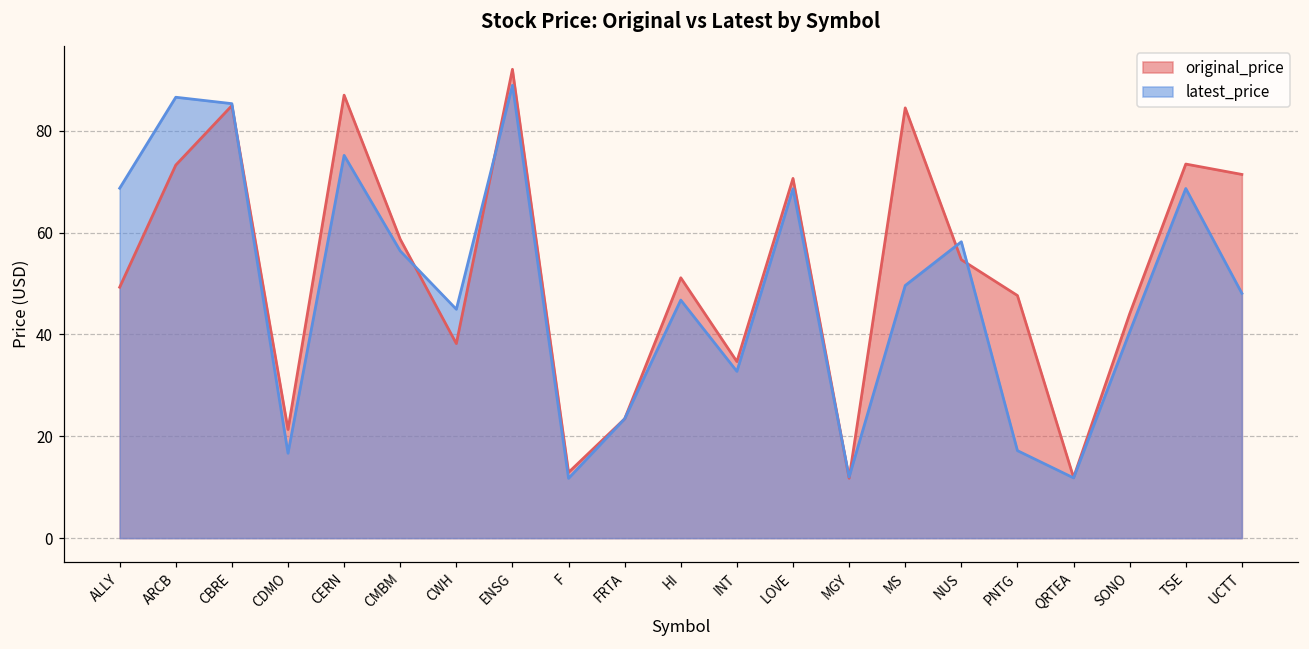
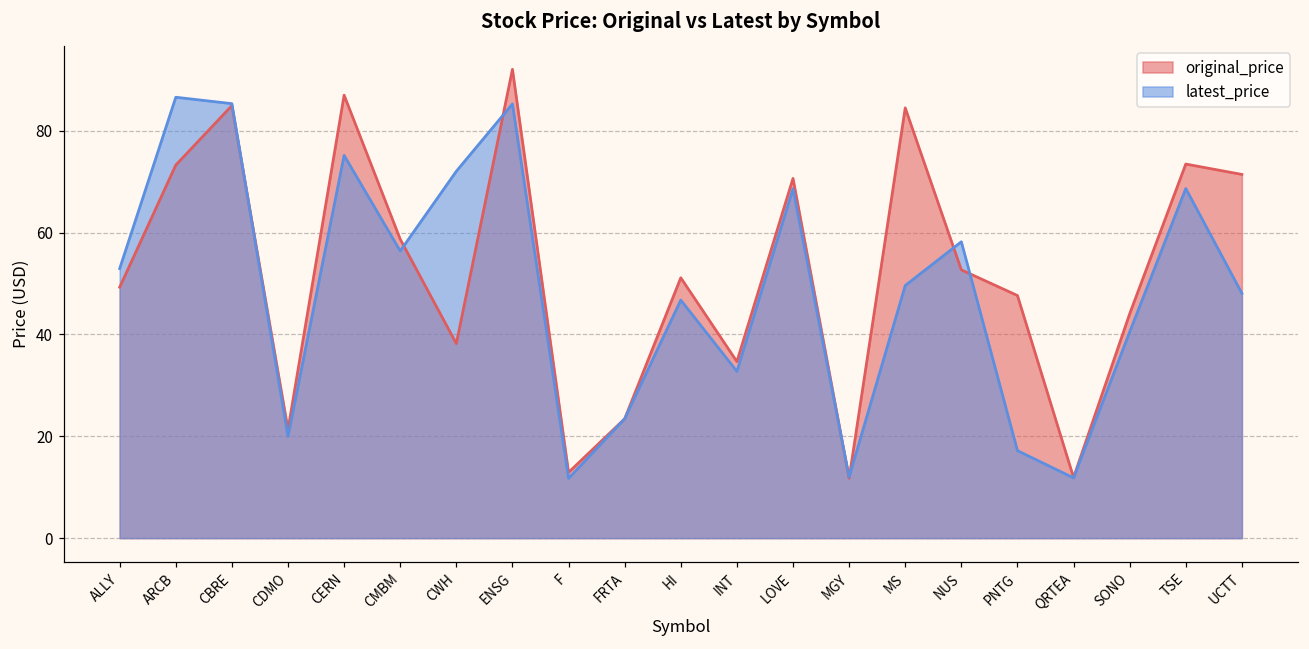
latest_price, ALLY: 69 -> 53
latest_price, CDMO: 17 -> 20
latest_price, CWH: 45 -> 72
latest_price, ENSG: 89 -> 85
original_price, NUS: 55 -> 53
